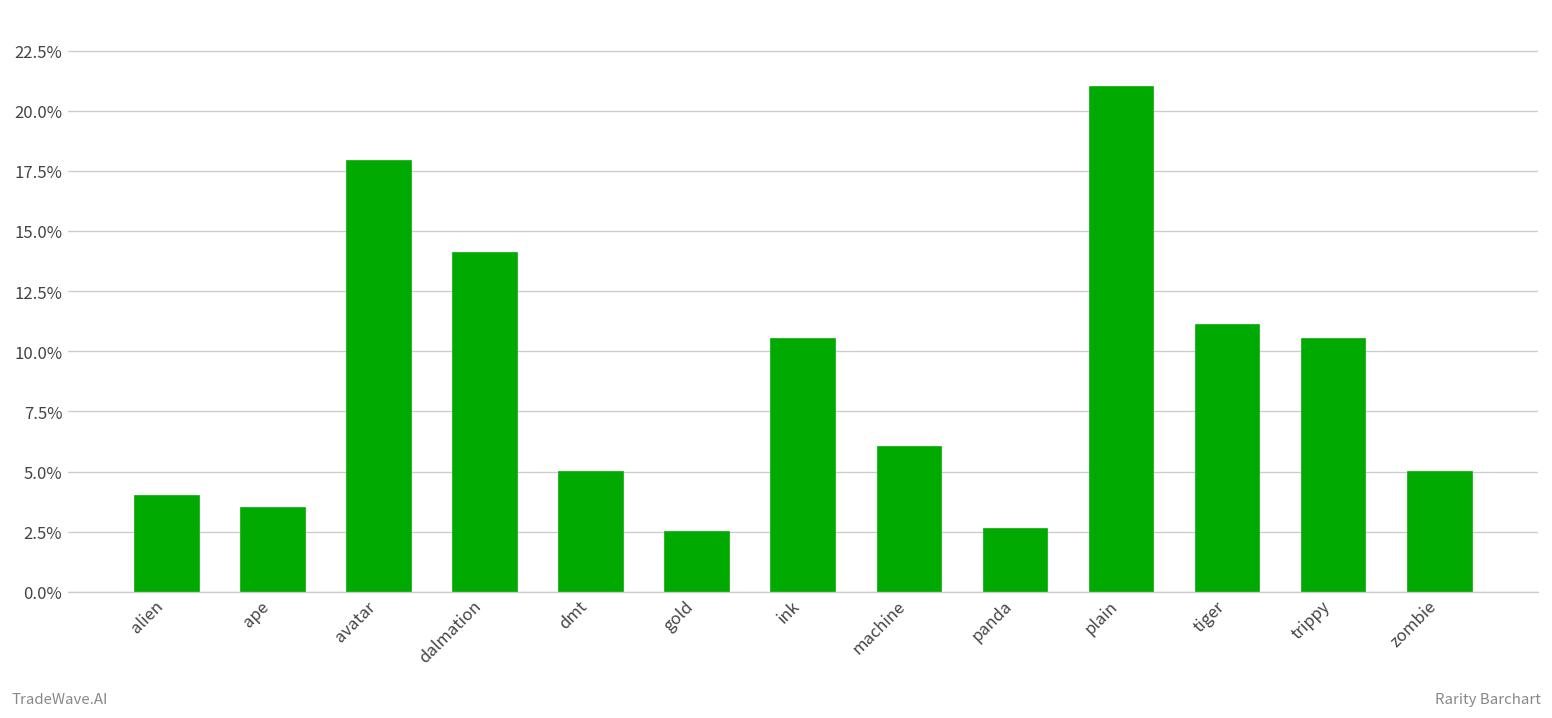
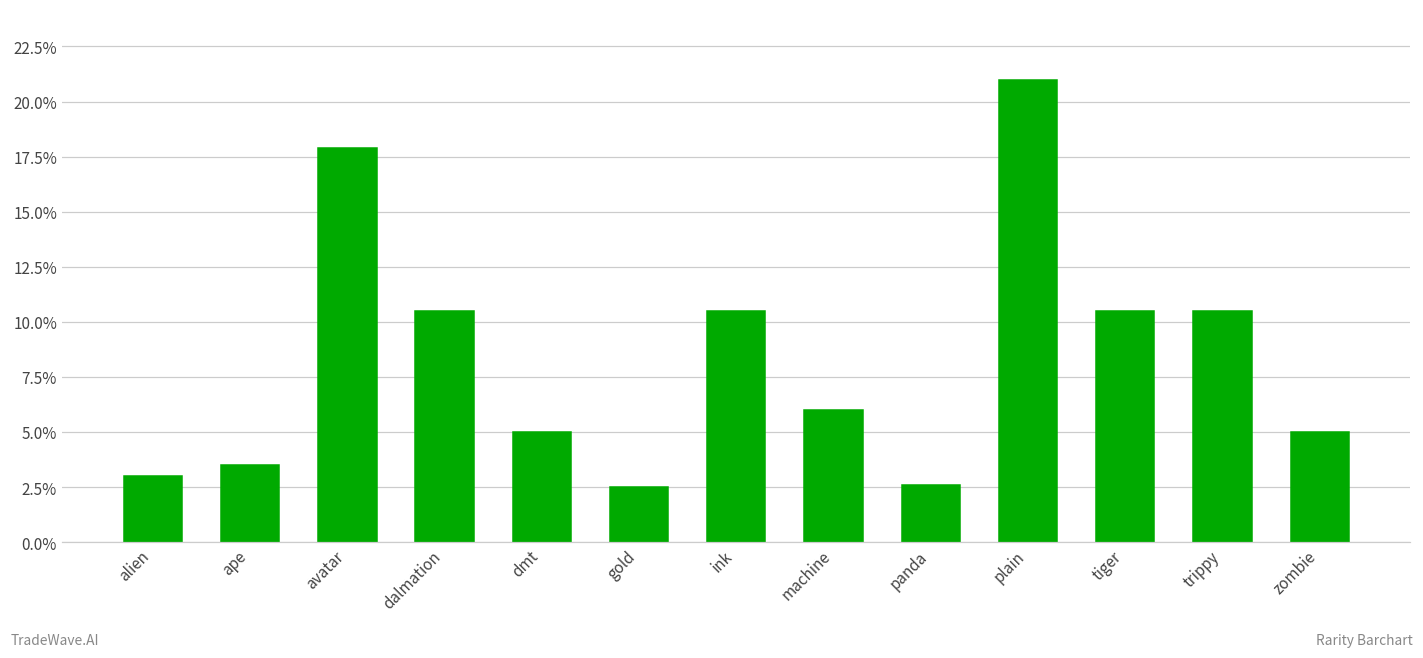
alien: 4% -> 3%
dalmation: 14.1% -> 10.5%
tiger: 11.1% -> 10.5%
